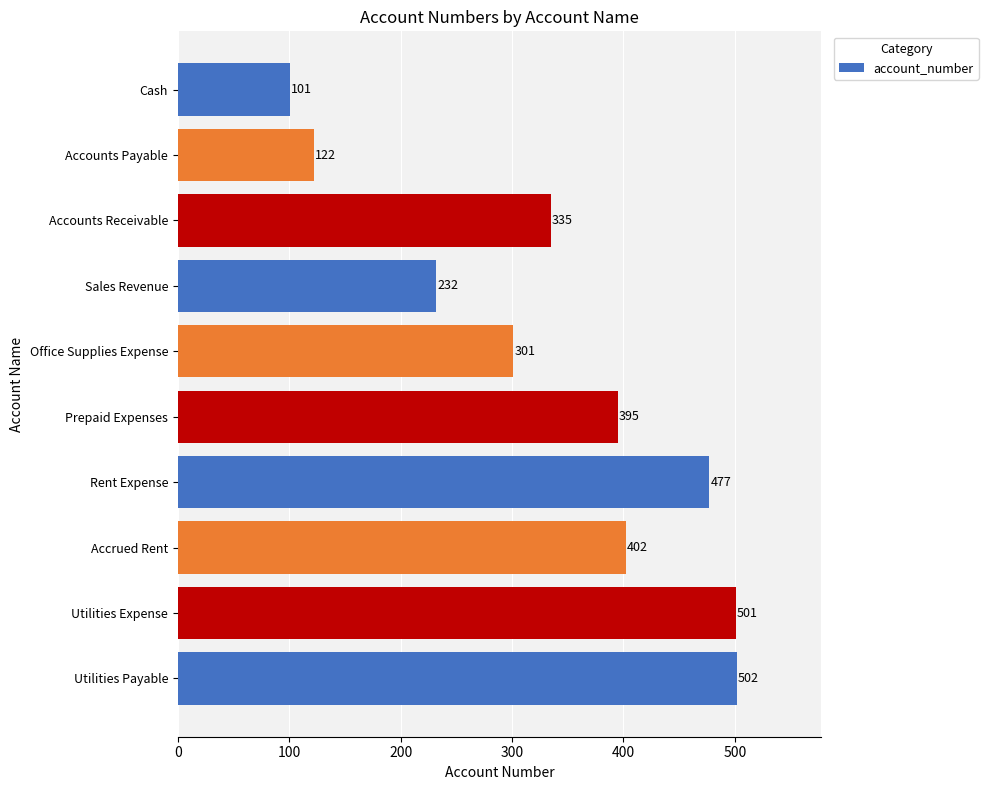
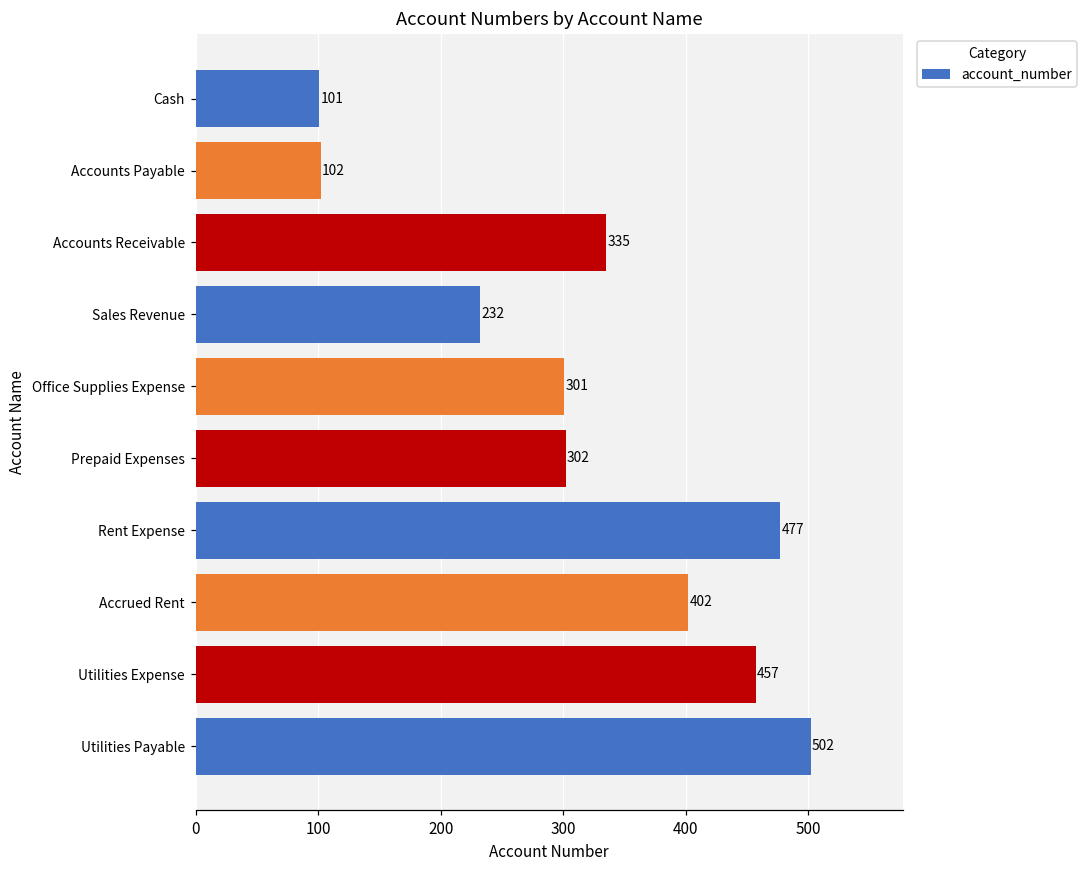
Accounts Payable: 122 -> 102
Prepaid Expenses: 395 -> 302
Utilities Expense: 501 -> 457
